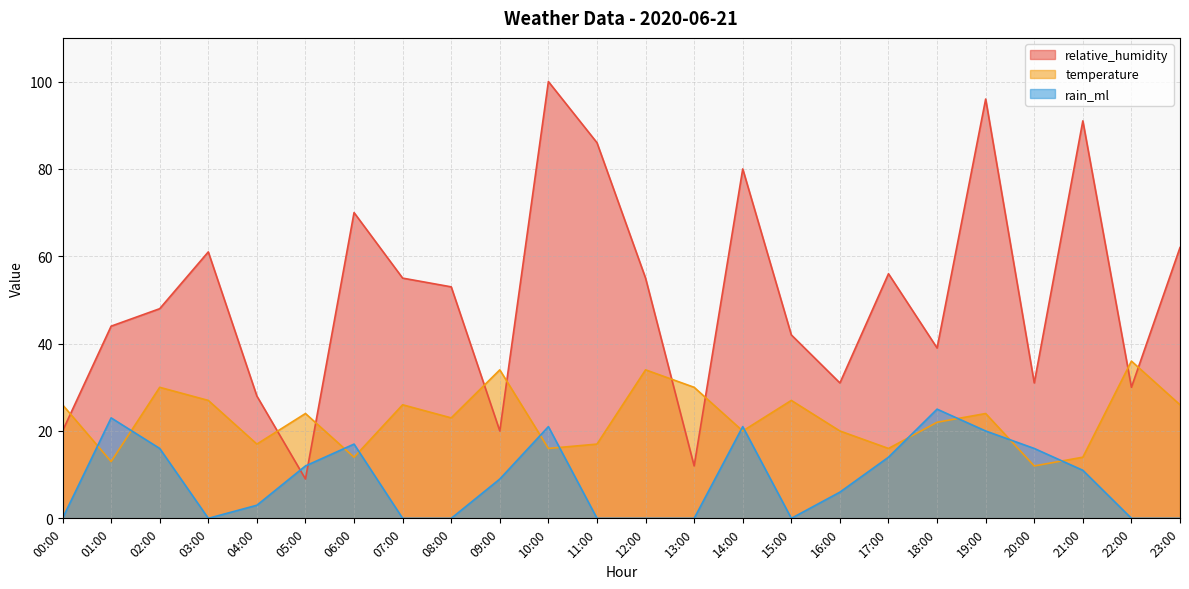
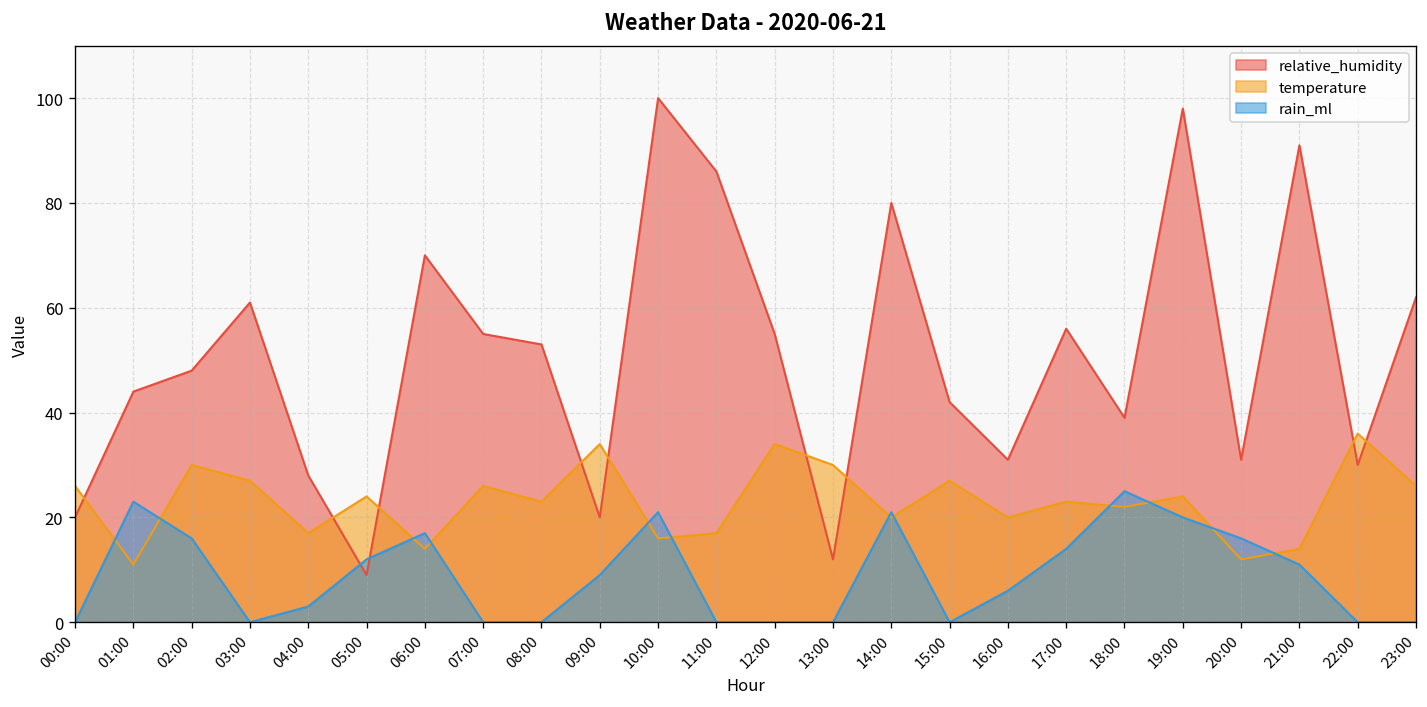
temperature, 01:00: 13 -> 11
temperature, 17:00: 16 -> 23
relative_humidity, 19:00: 96 -> 98
